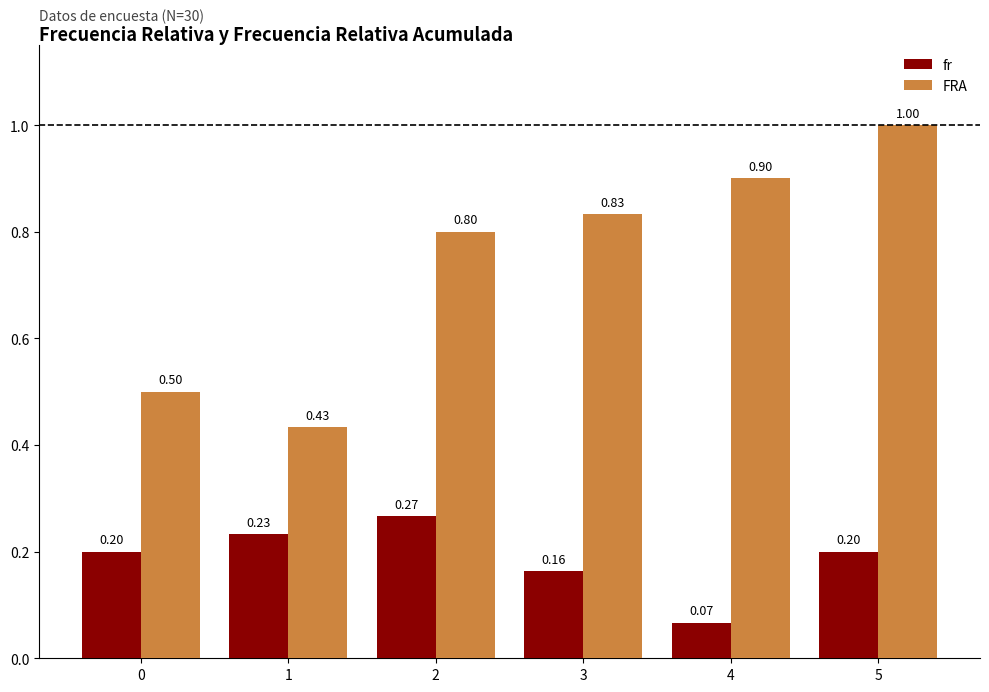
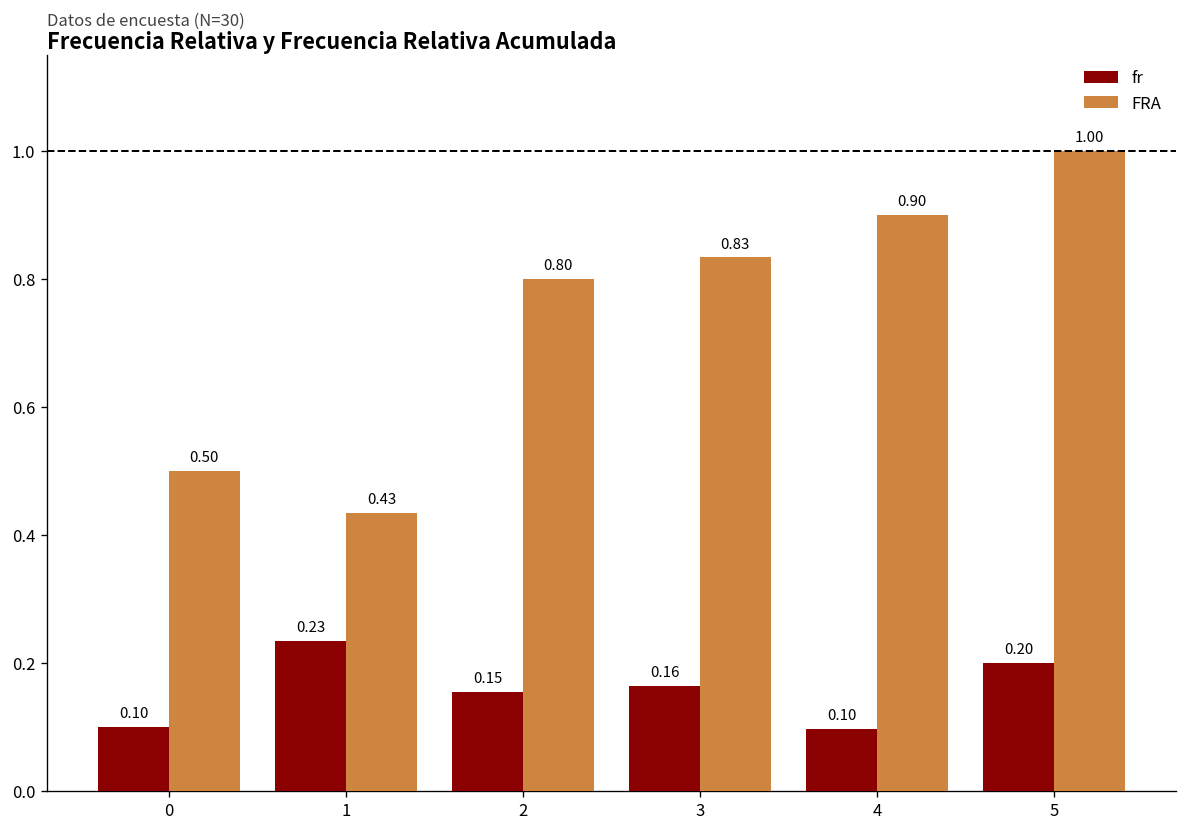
fr, 0: 0.20 -> 0.10
fr, 2: 0.27 -> 0.15
fr, 4: 0.07 -> 0.10
